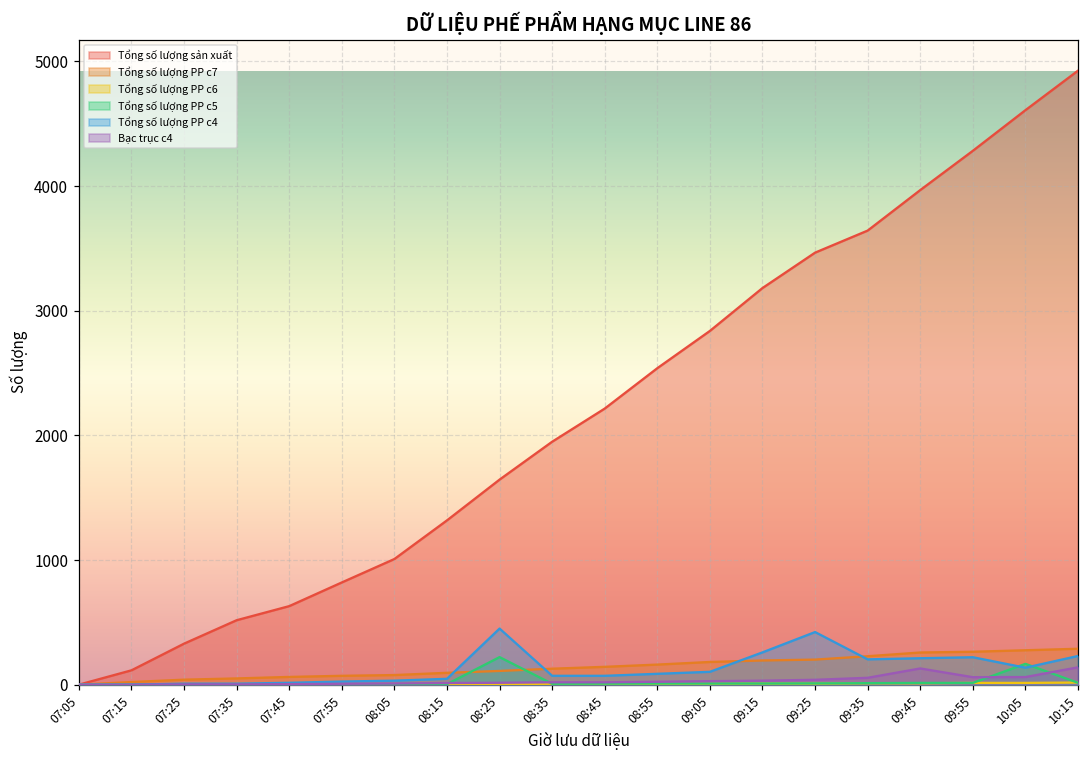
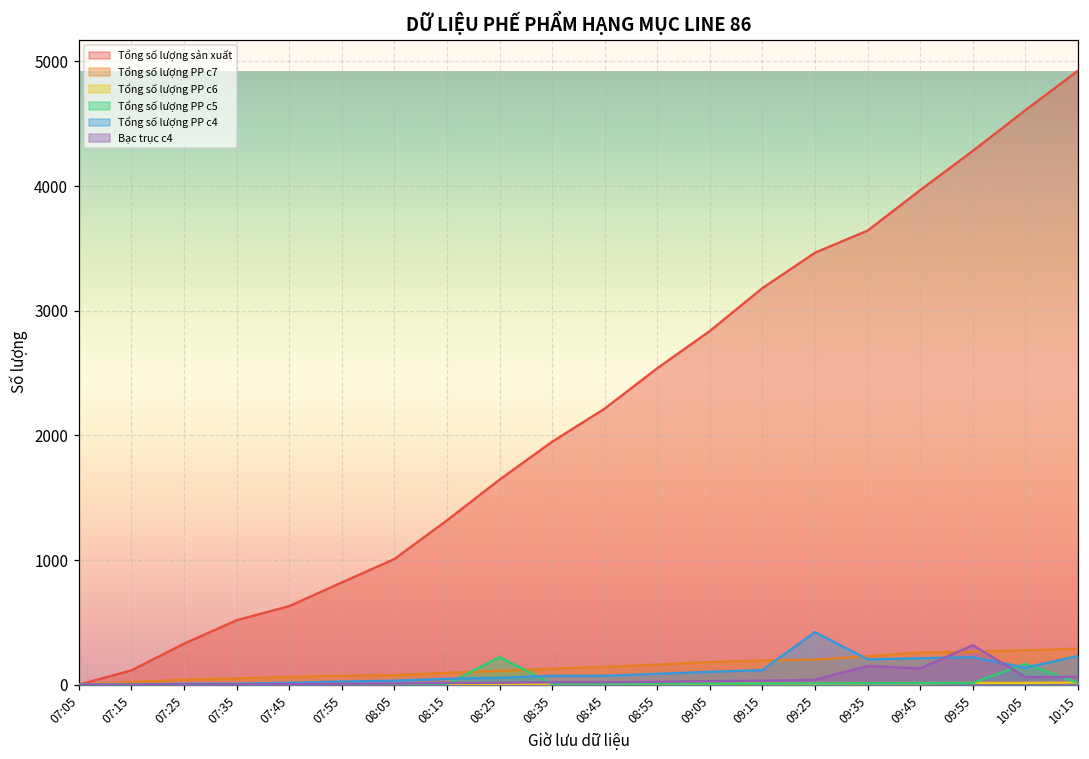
Tổng số lượng PP c4, 08:25: 450 -> 60
Tổng số lượng PP c4, 09:15: 260 -> 120
Bạc trục c4, 09:35: 60 -> 150
Bạc trục c4, 09:55: 60 -> 320
Bạc trục c4, 10:15: 140 -> 60
